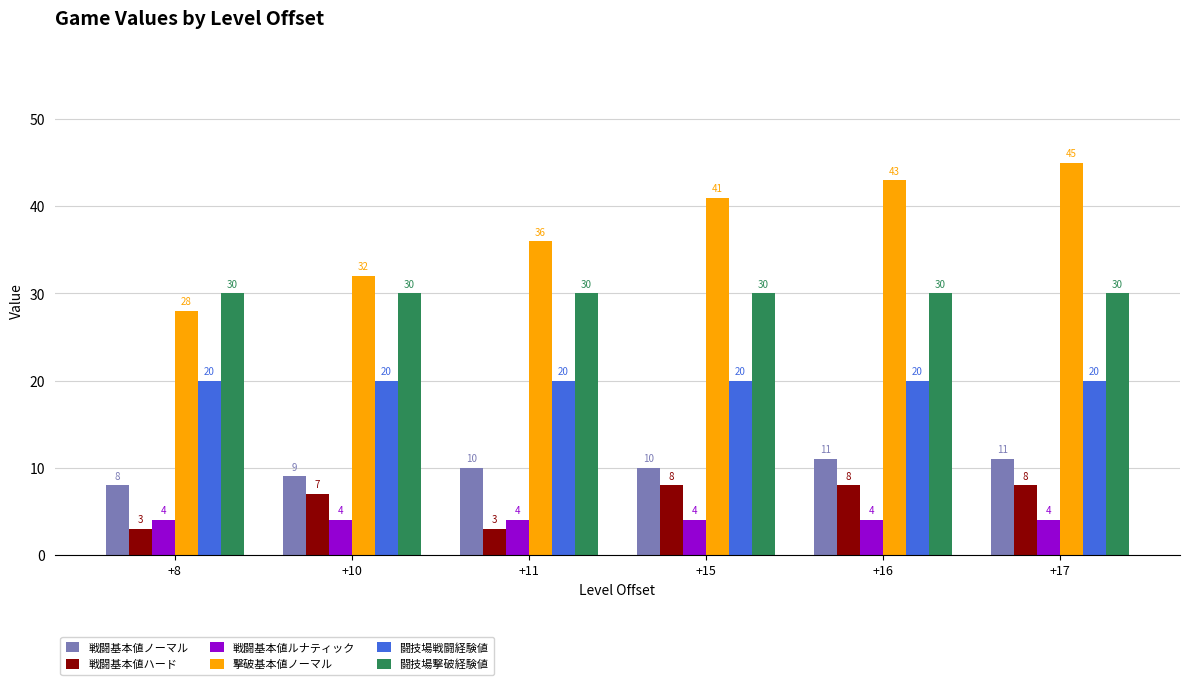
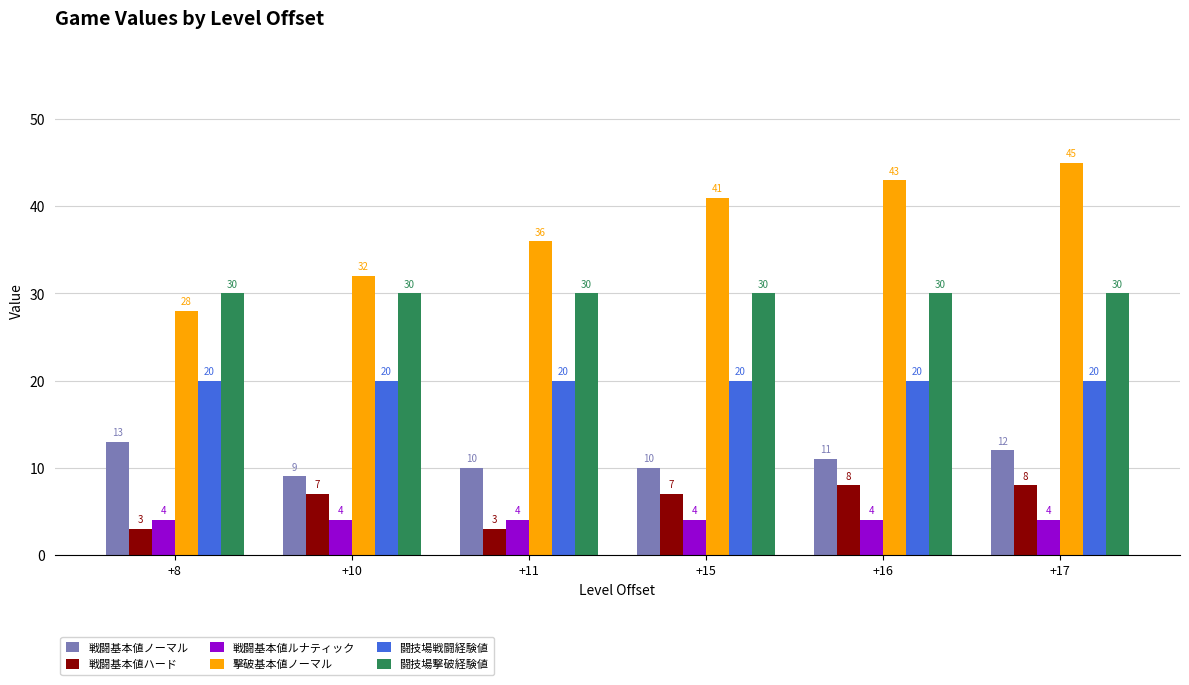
戦闘基本値ノーマル, +8: 8 -> 13
戦闘基本値ハード, +15: 8 -> 7
戦闘基本値ノーマル, +17: 11 -> 12
